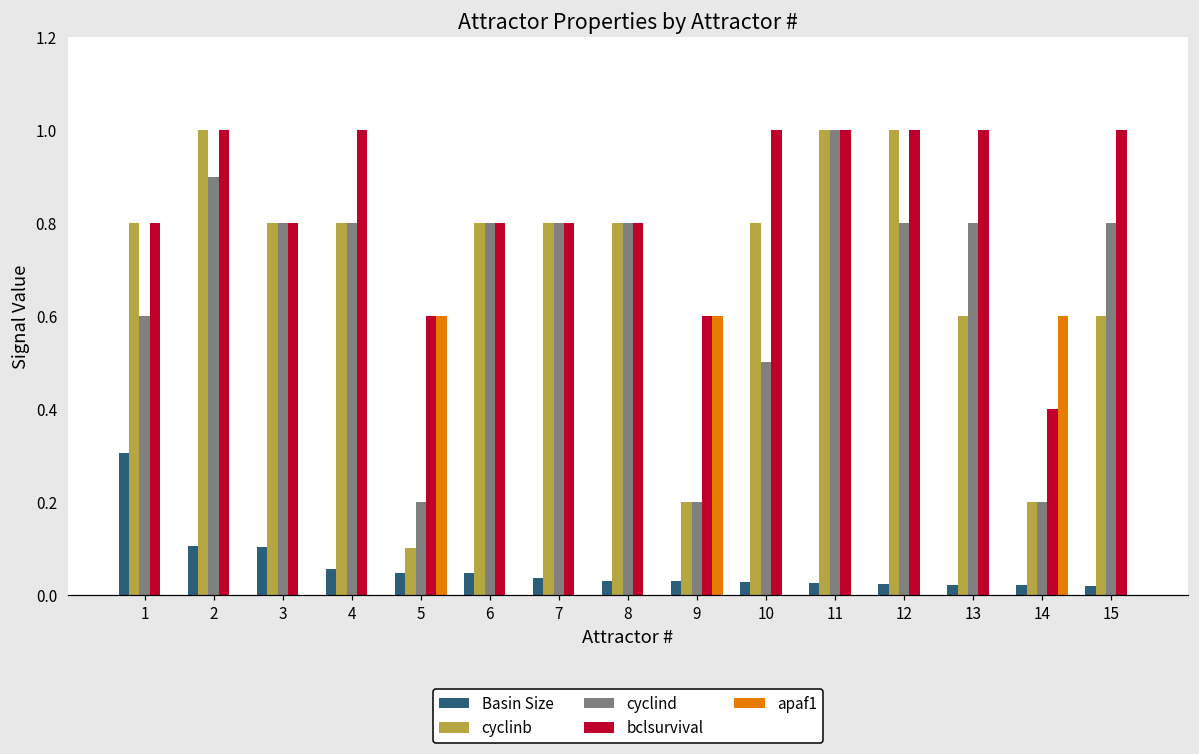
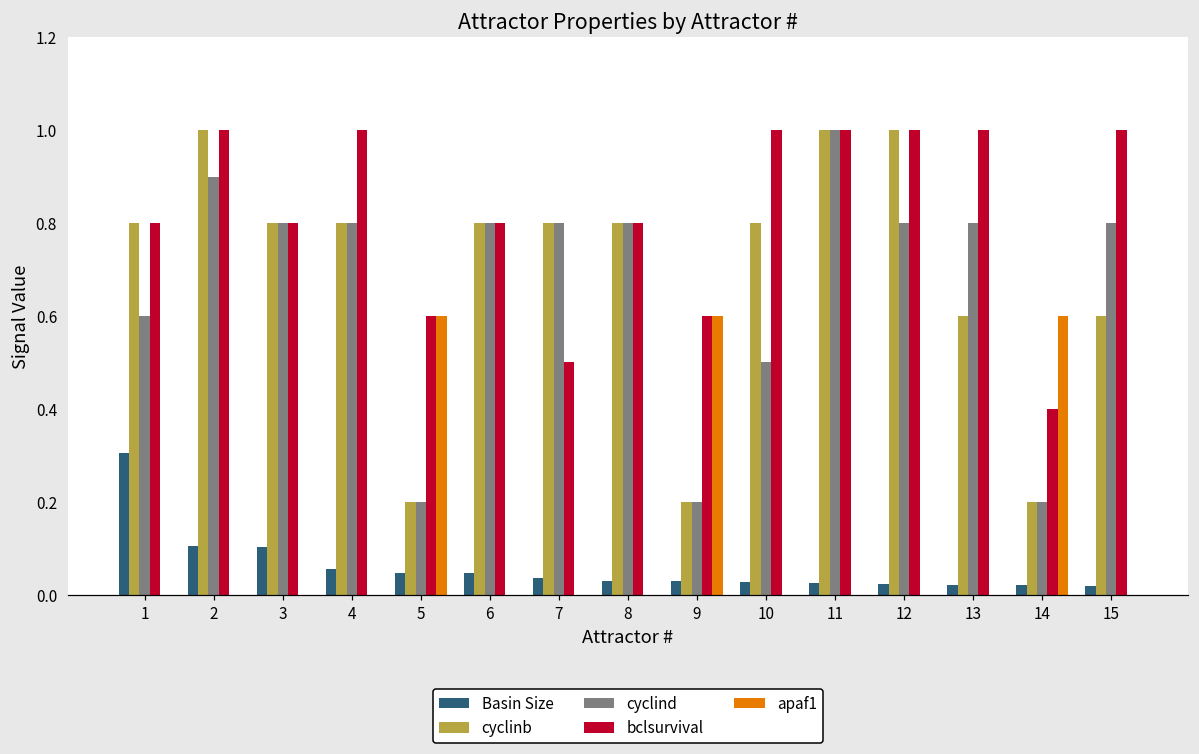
cyclinb, 5: 0.1 -> 0.2
bclsurvival, 7: 0.8 -> 0.5
